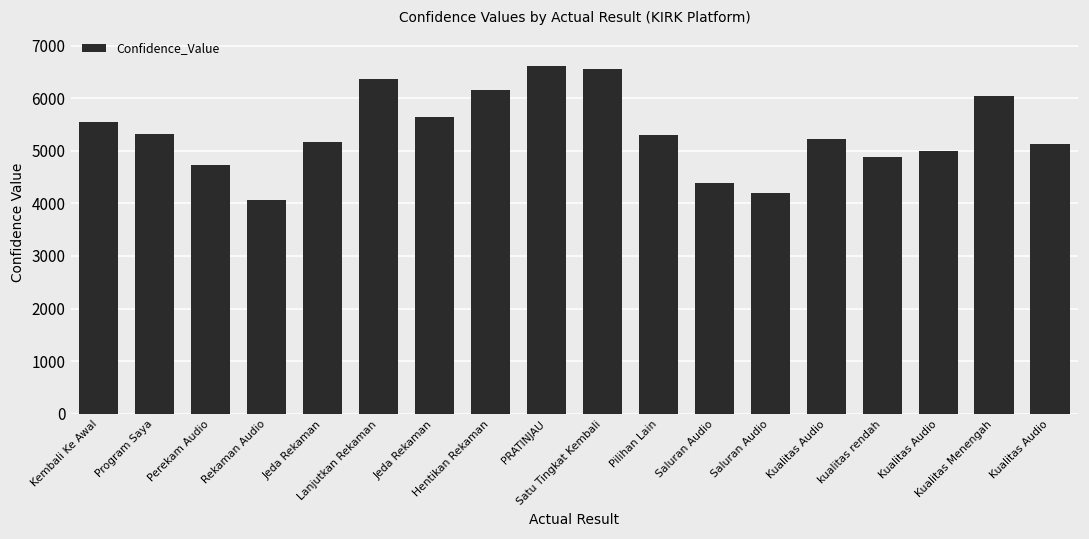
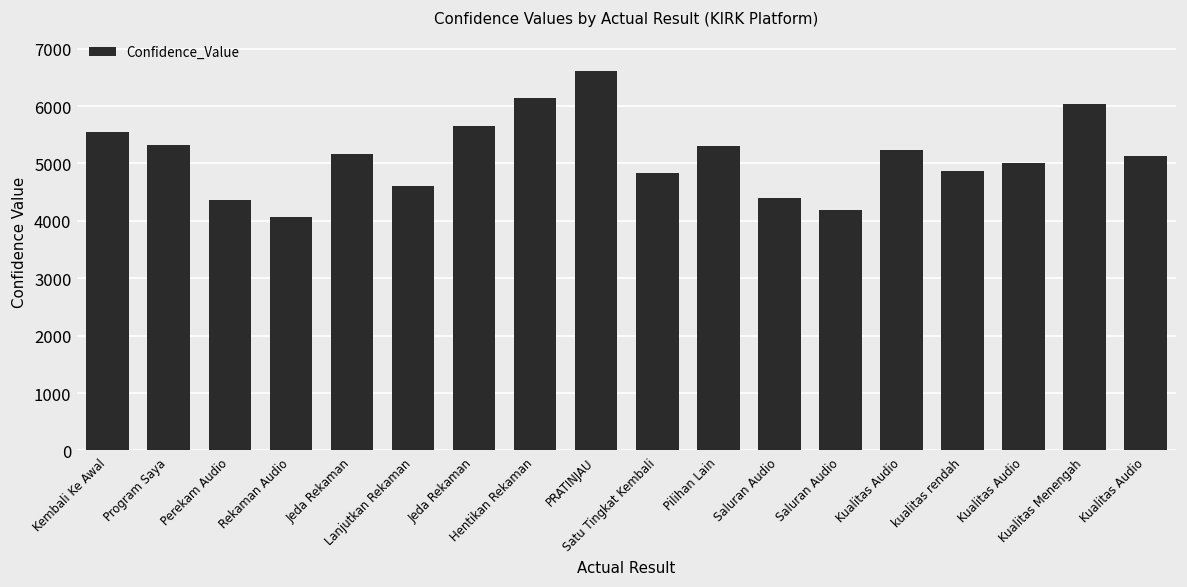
Perekam Audio: 4700 -> 4400
Lanjutkan Rekaman: 6400 -> 4600
Satu Tingkat Kembali: 6600 -> 4800
